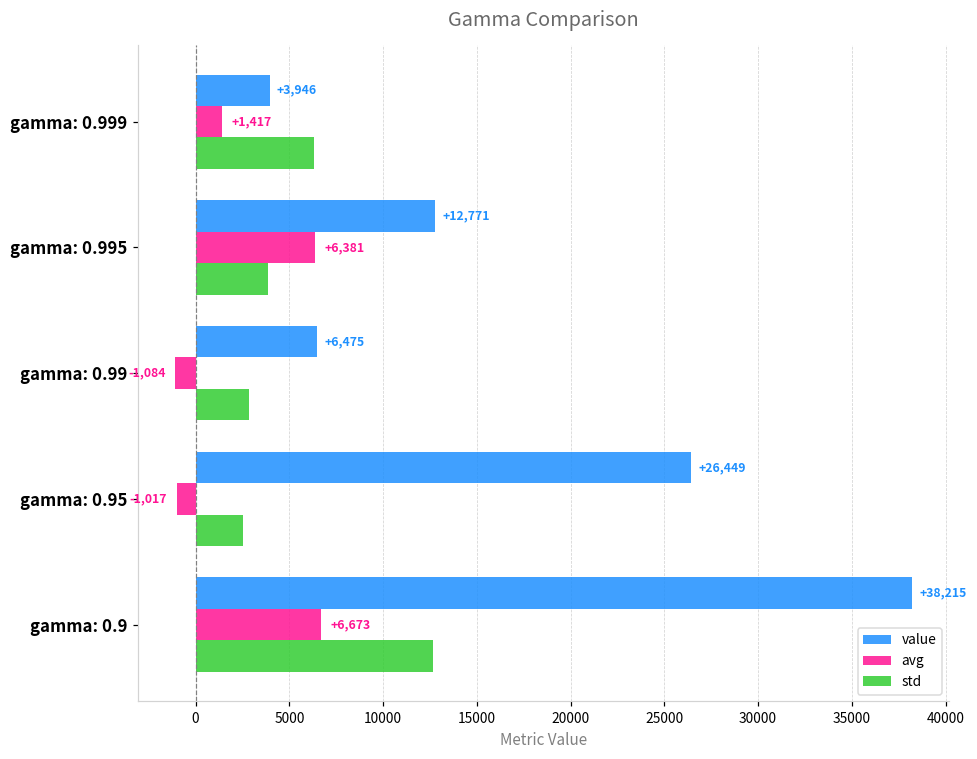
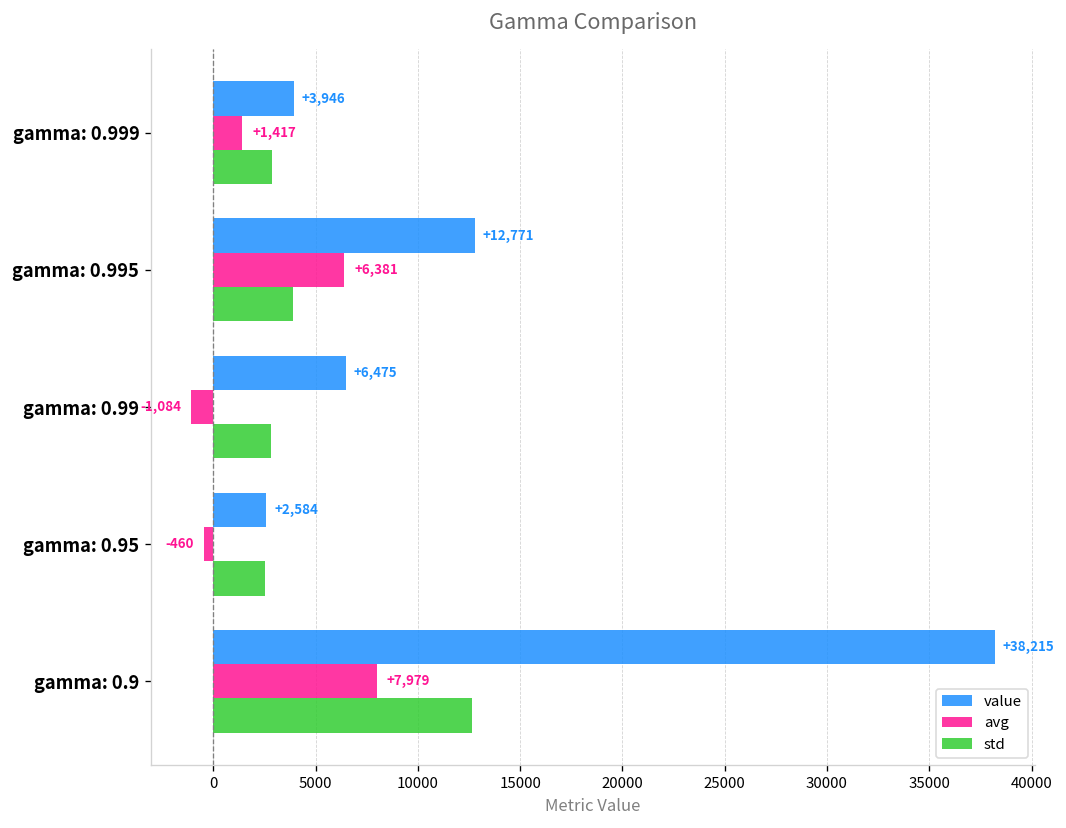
std, gamma: 0.999: 6300 -> 2900
value, gamma: 0.95: +26,449 -> +2,584
avg, gamma: 0.95: -1,017 -> -460
avg, gamma: 0.9: +6,673 -> +7,979
